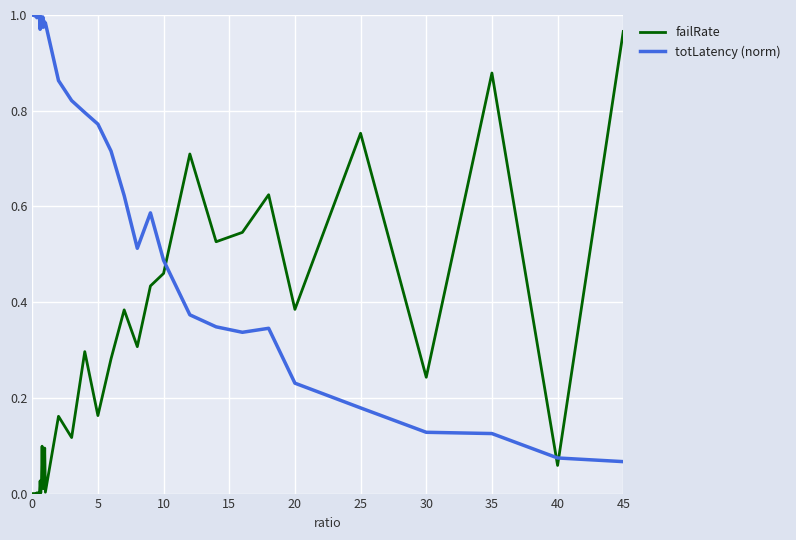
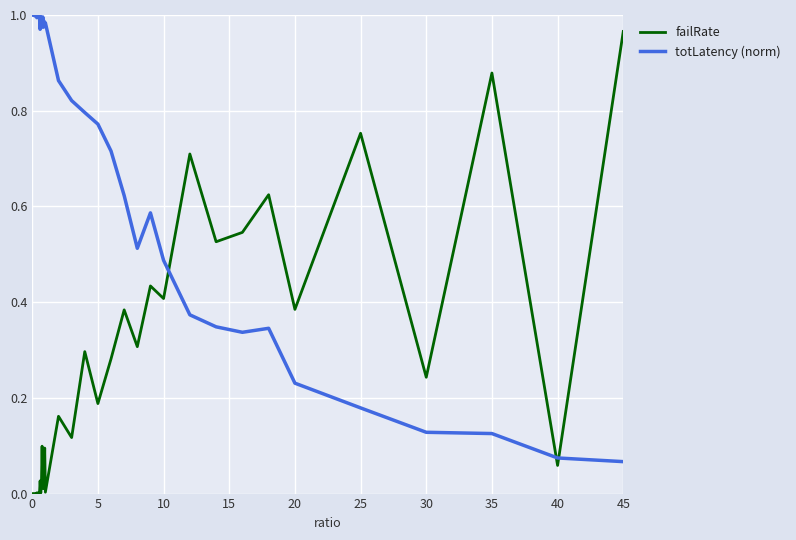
failRate, 5: 0.16 -> 0.19
failRate, 10: 0.46 -> 0.41
